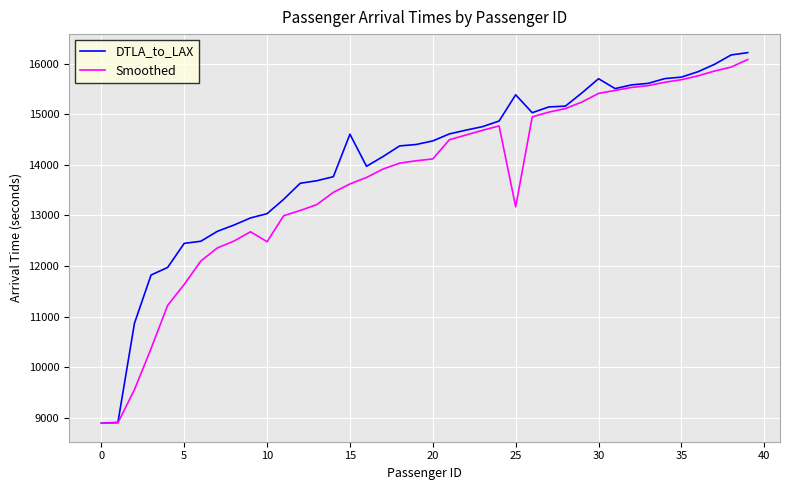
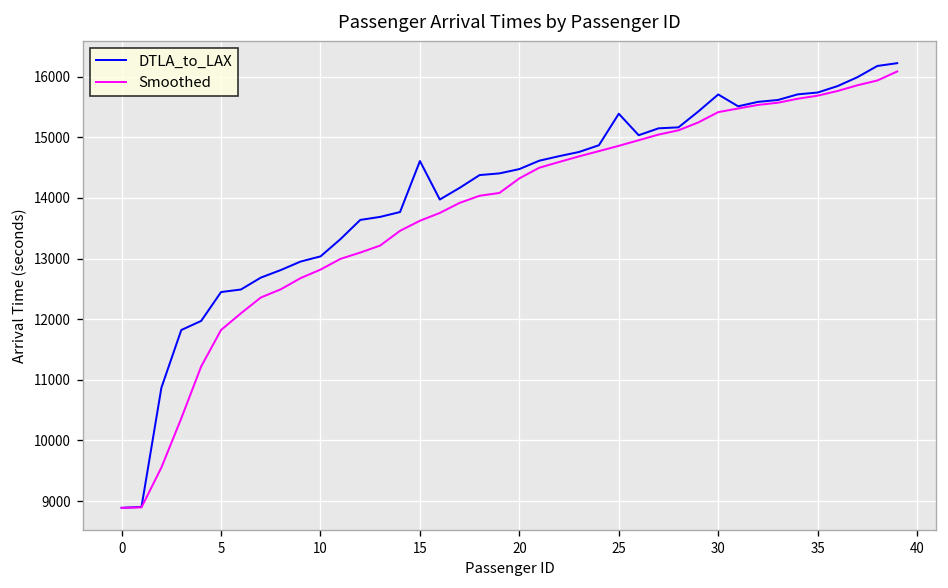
Smoothed, 5: 11600 -> 11800
Smoothed, 10: 12500 -> 12800
Smoothed, 20: 14100 -> 14300
Smoothed, 25: 13200 -> 14900
